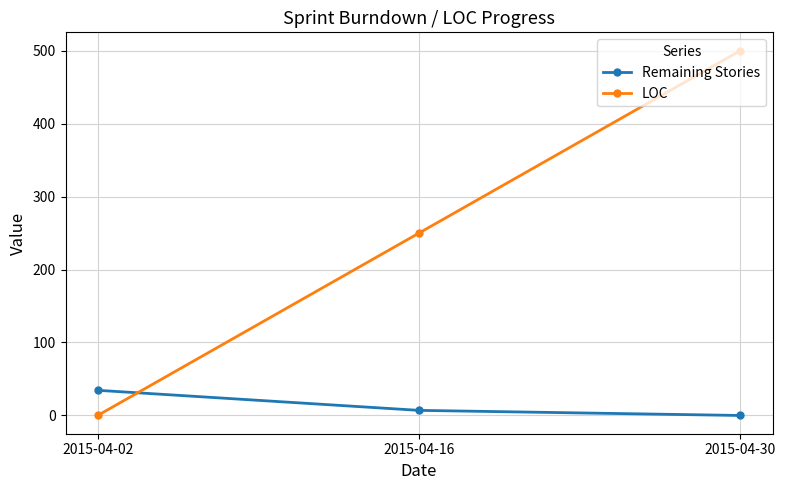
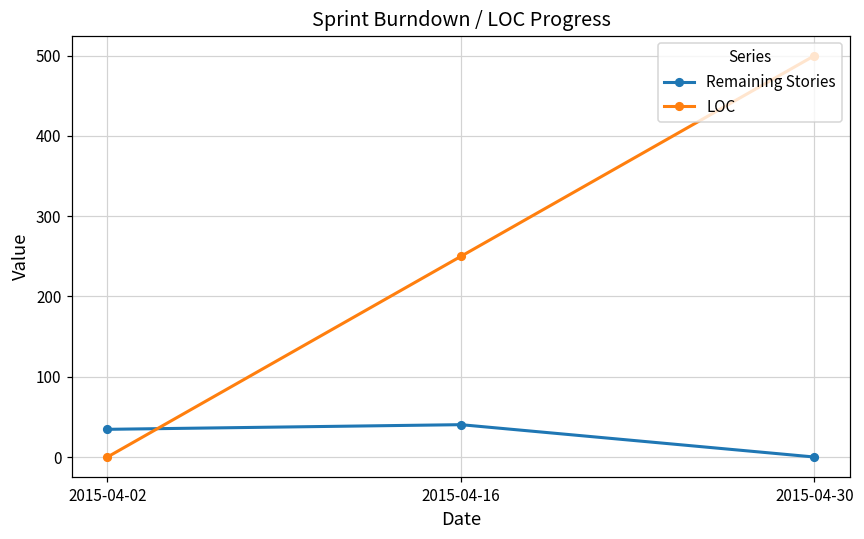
Remaining Stories, 2015-04-16: 10 -> 40
